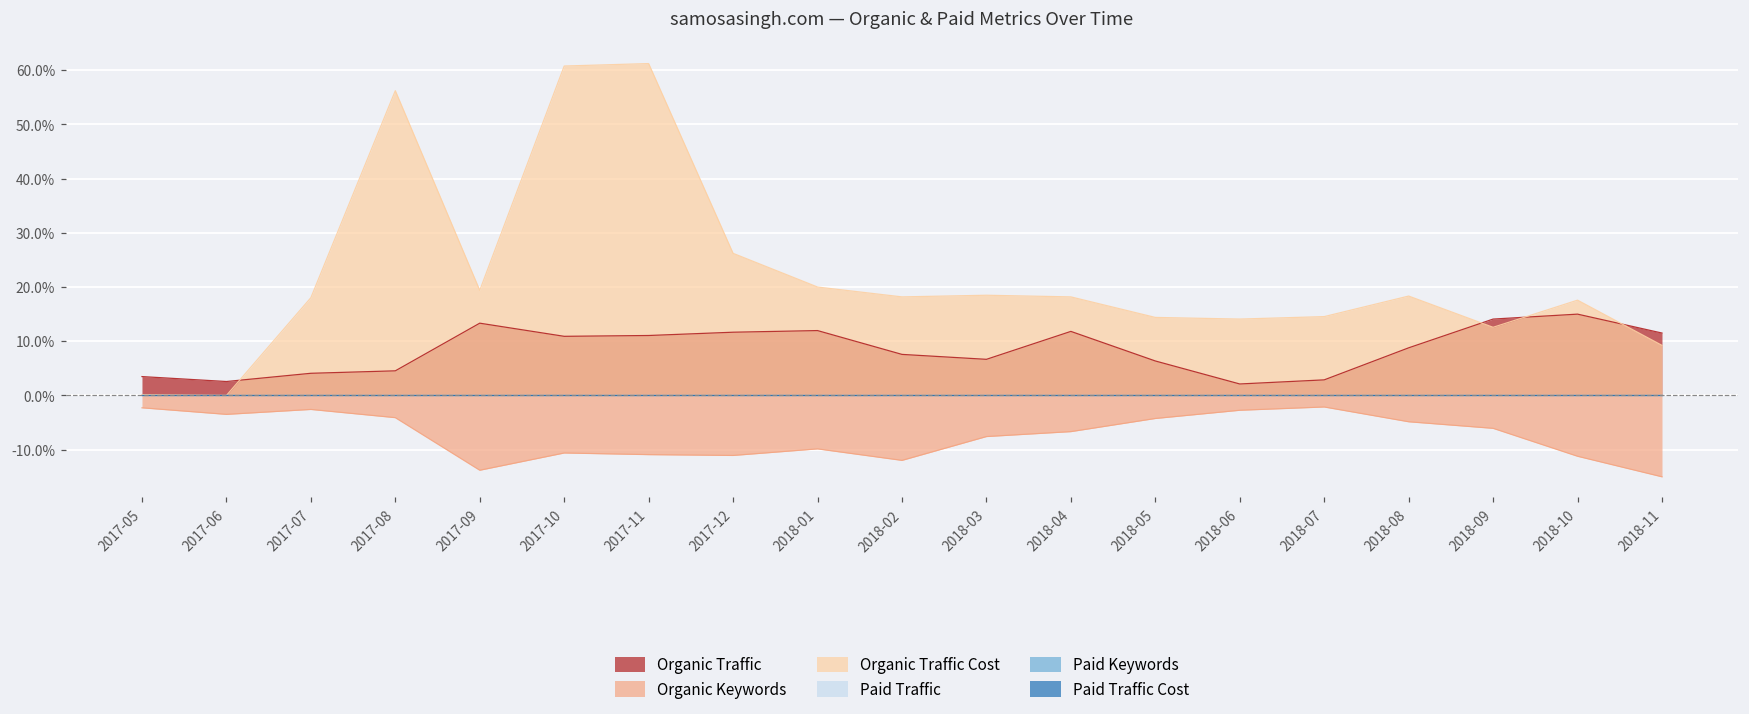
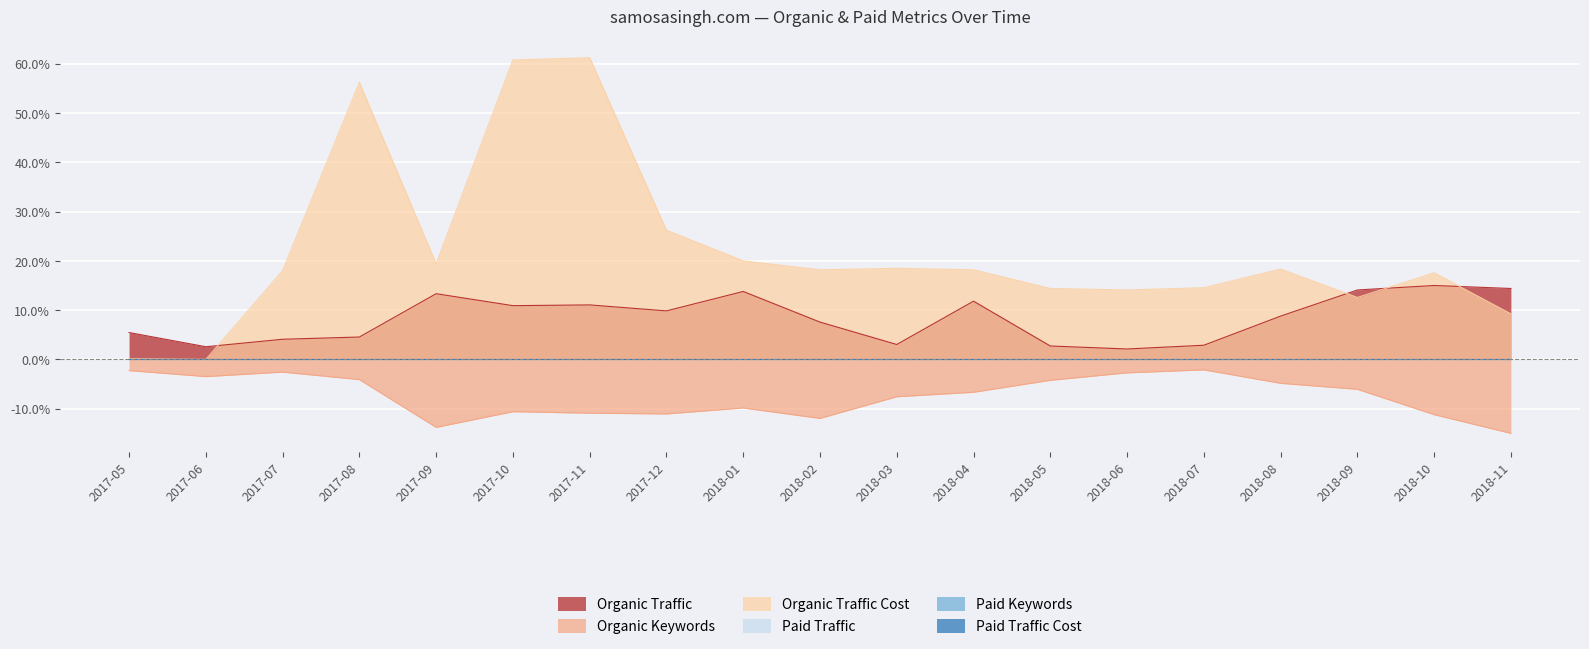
Organic Traffic, 2017-05: 3% -> 5%
Organic Traffic, 2017-12: 12% -> 10%
Organic Traffic, 2018-01: 12% -> 14%
Organic Traffic, 2018-03: 7% -> 3%
Organic Traffic, 2018-05: 6% -> 3%
Organic Traffic, 2018-11: 12% -> 14%
